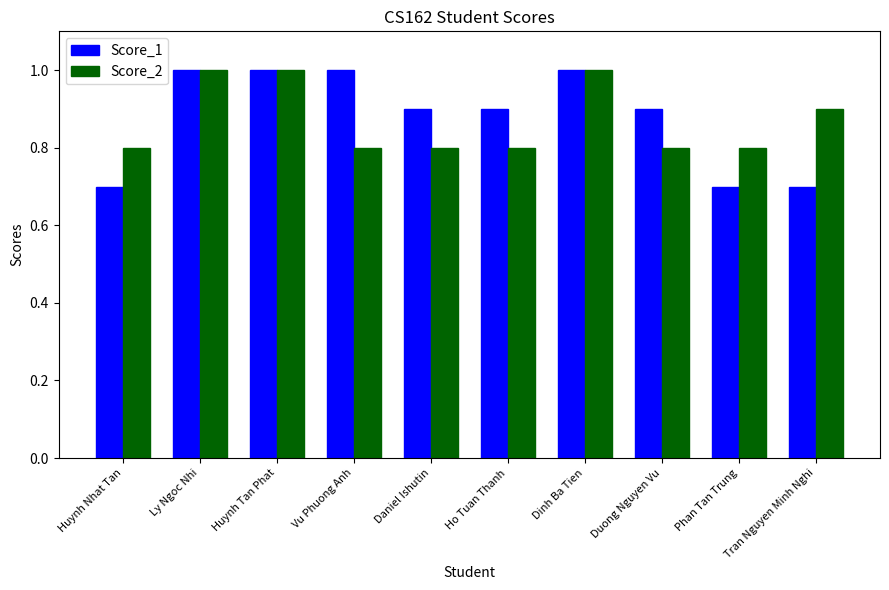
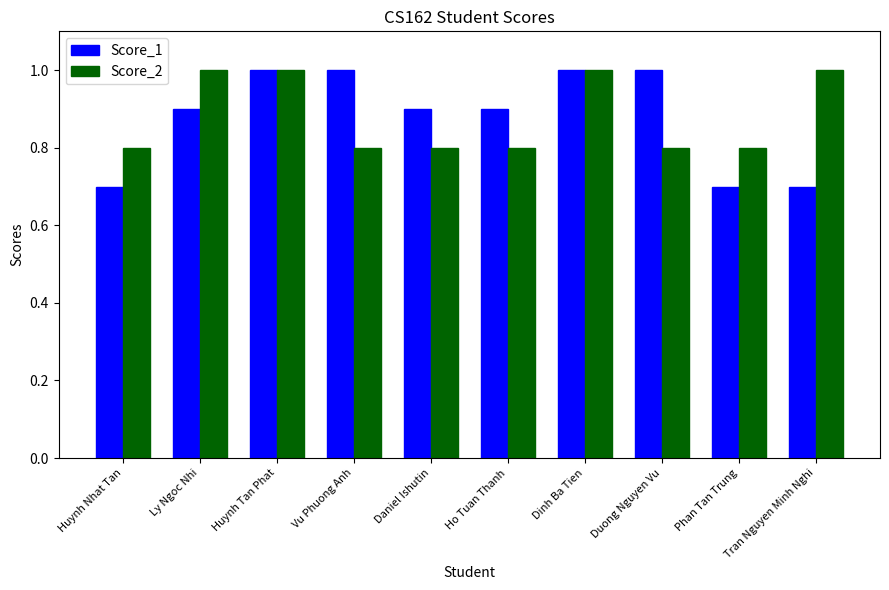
Score_1, Ly Ngoc Nhi: 1.00 -> 0.90
Score_1, Duong Nguyen Vu: 0.90 -> 1.00
Score_2, Tran Nguyen Minh Nghi: 0.90 -> 1.00
